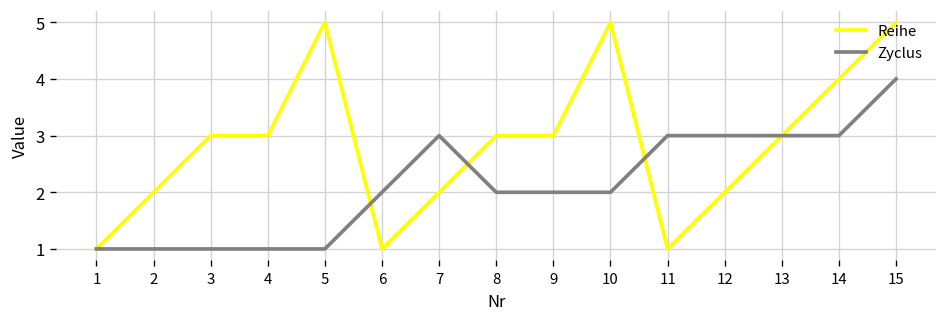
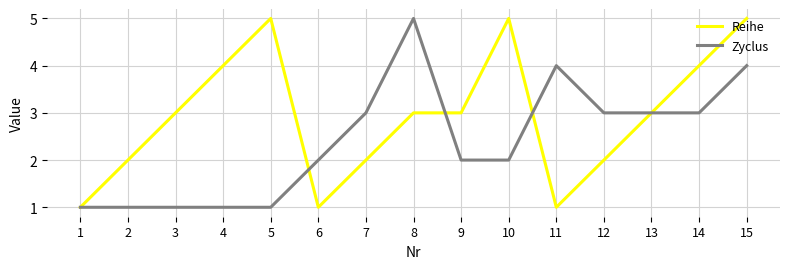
Reihe, 4: 3 -> 4
Zyclus, 8: 2 -> 5
Zyclus, 11: 3 -> 4
